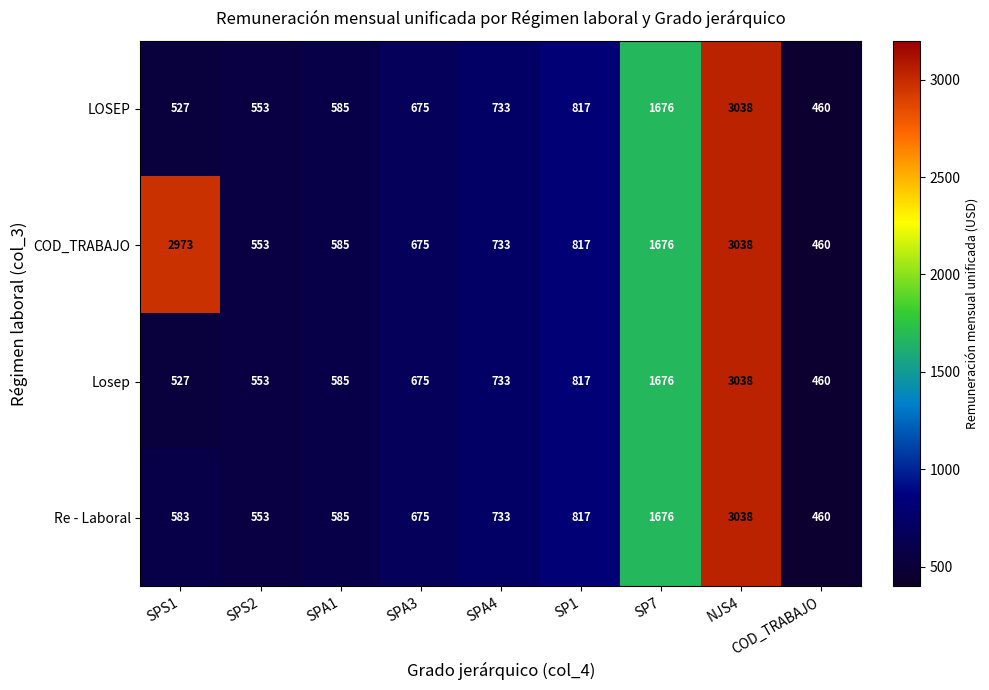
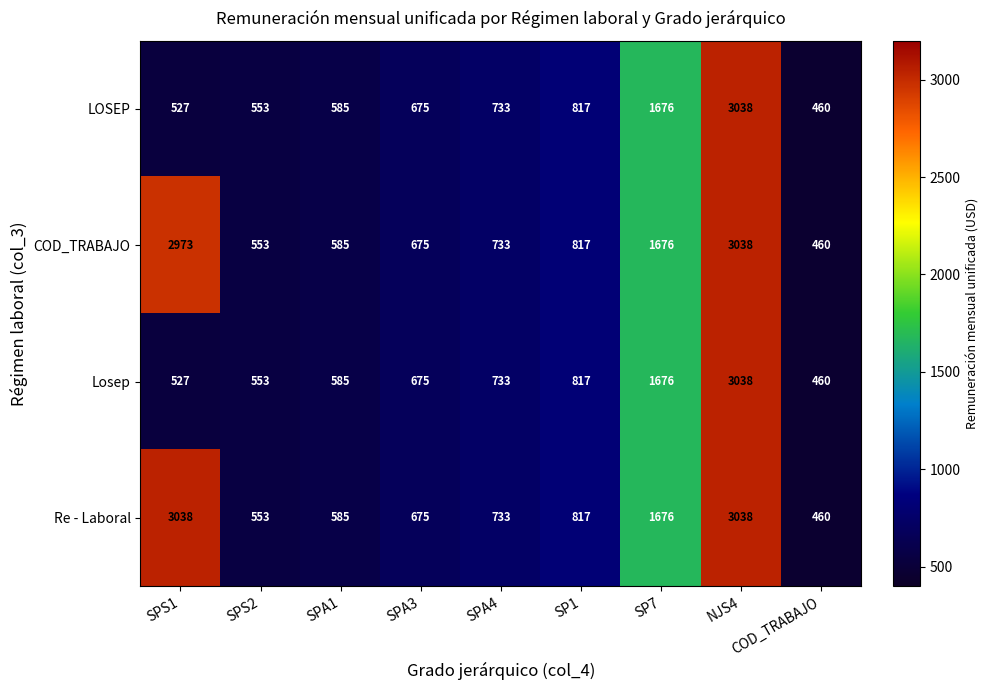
Re - Laboral, SPS1: 583 -> 3038
